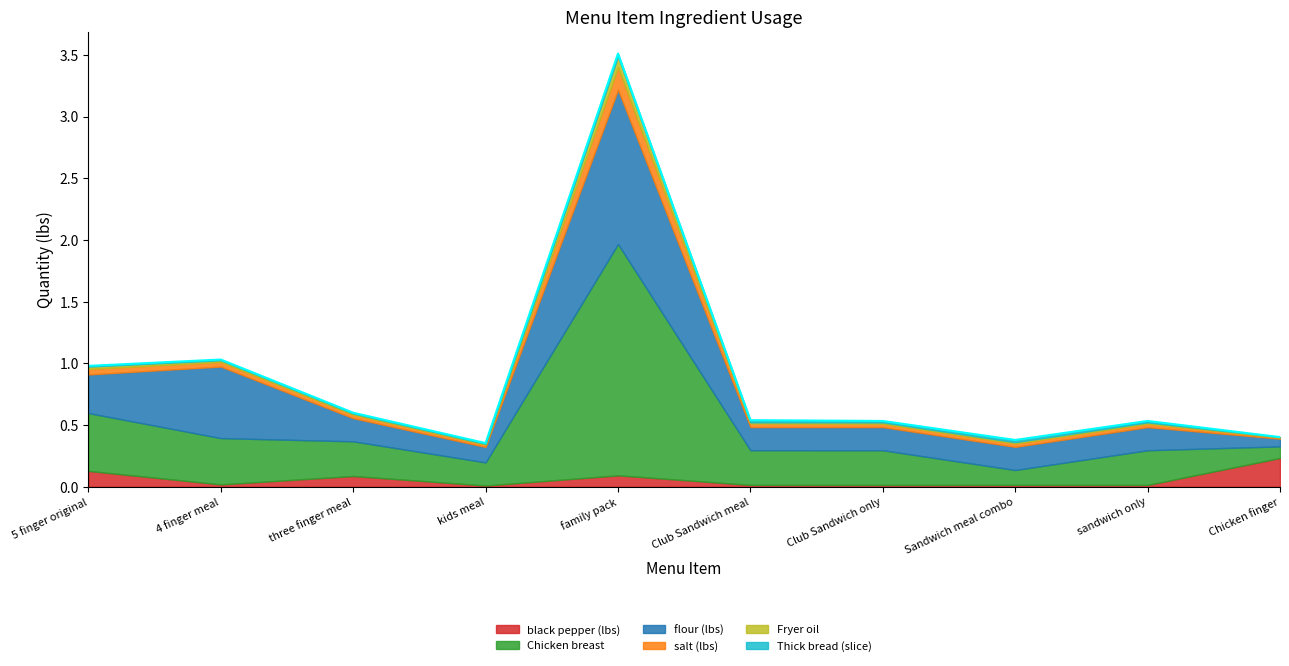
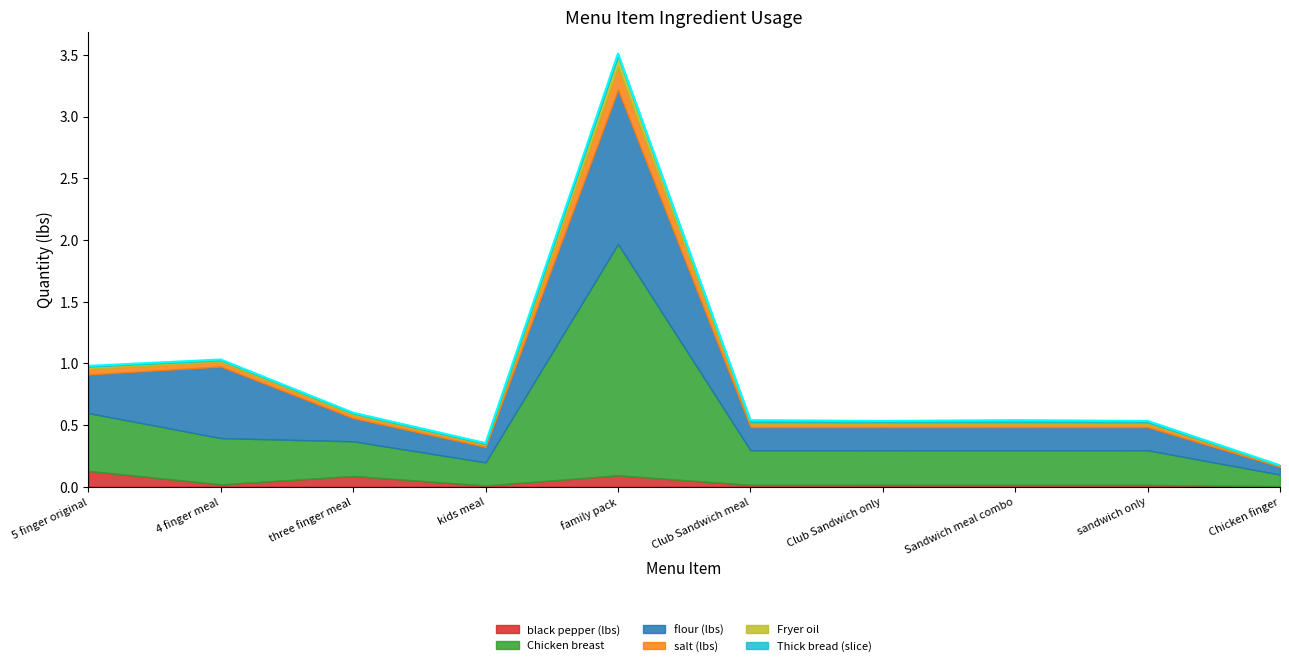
Chicken breast, Sandwich meal combo: 0.12 -> 0.28
black pepper (lbs), Chicken finger: 0.23 -> 0.00
